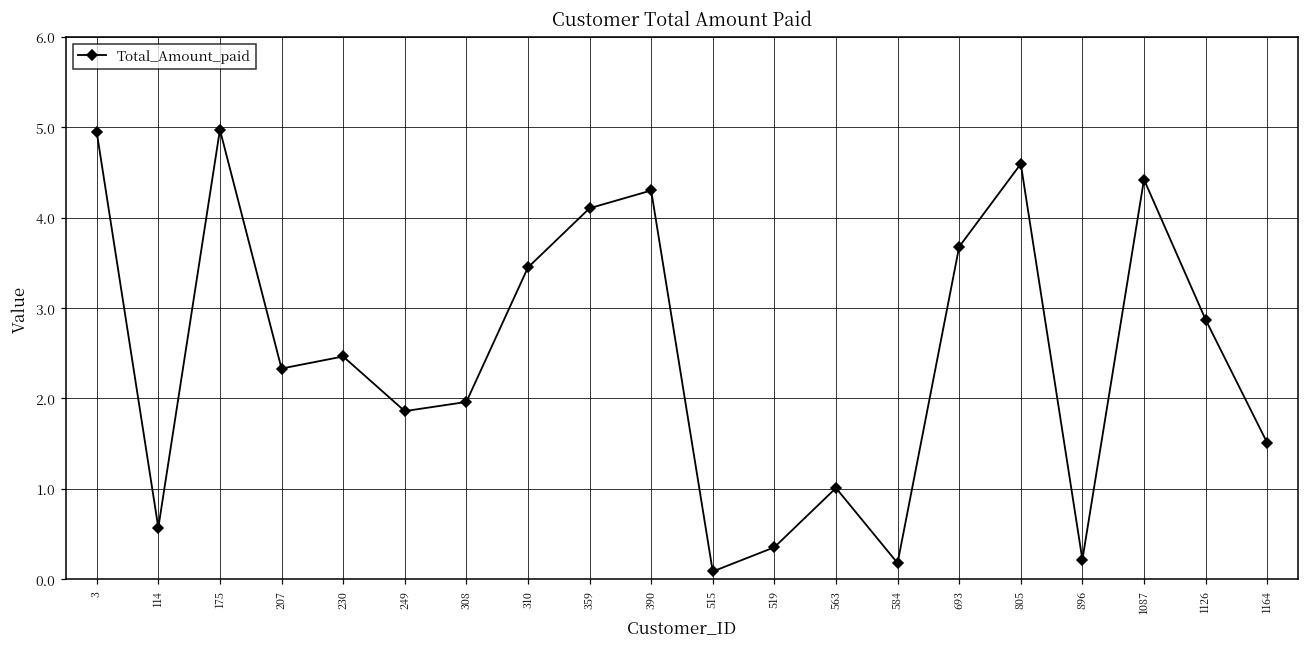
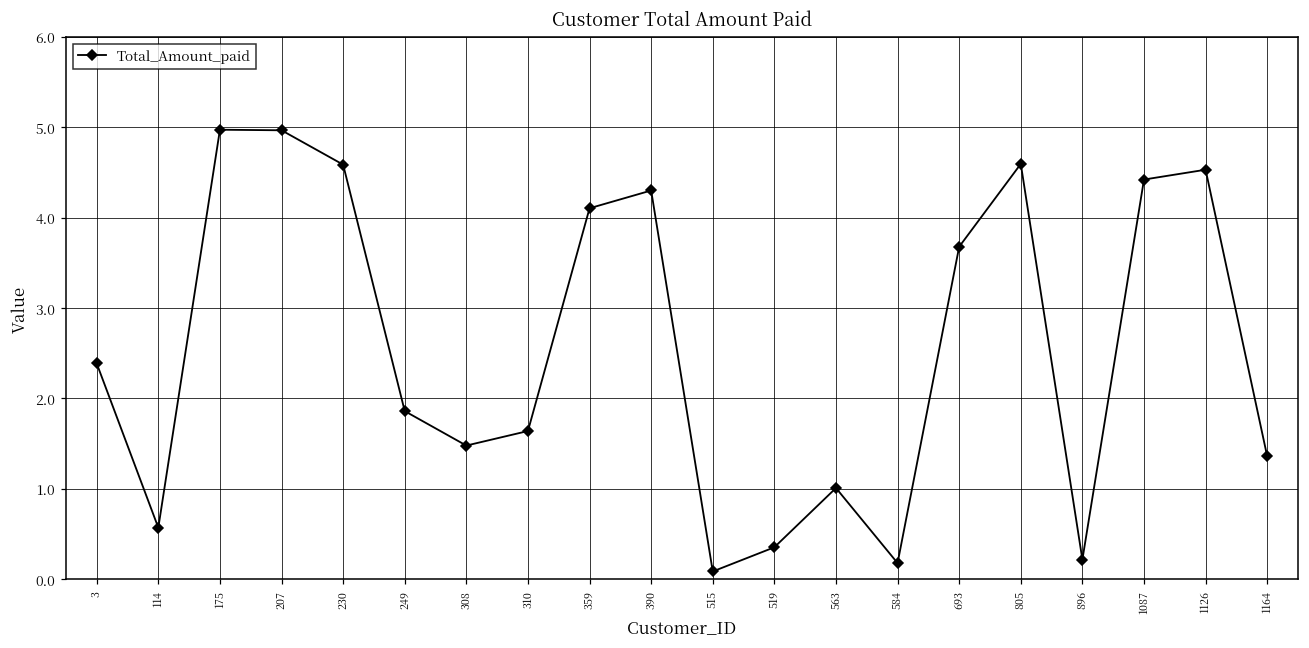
3: 4.9 -> 2.4
207: 2.3 -> 5.0
230: 2.5 -> 4.6
308: 2.0 -> 1.5
310: 3.4 -> 1.6
1126: 2.9 -> 4.5
1164: 1.5 -> 1.4
